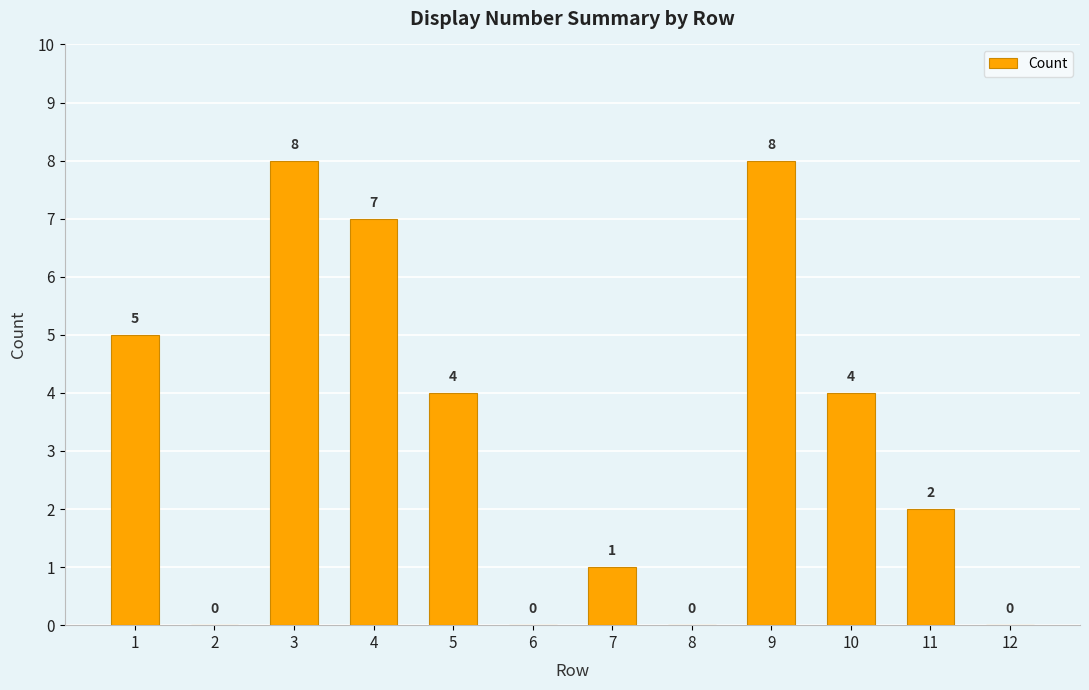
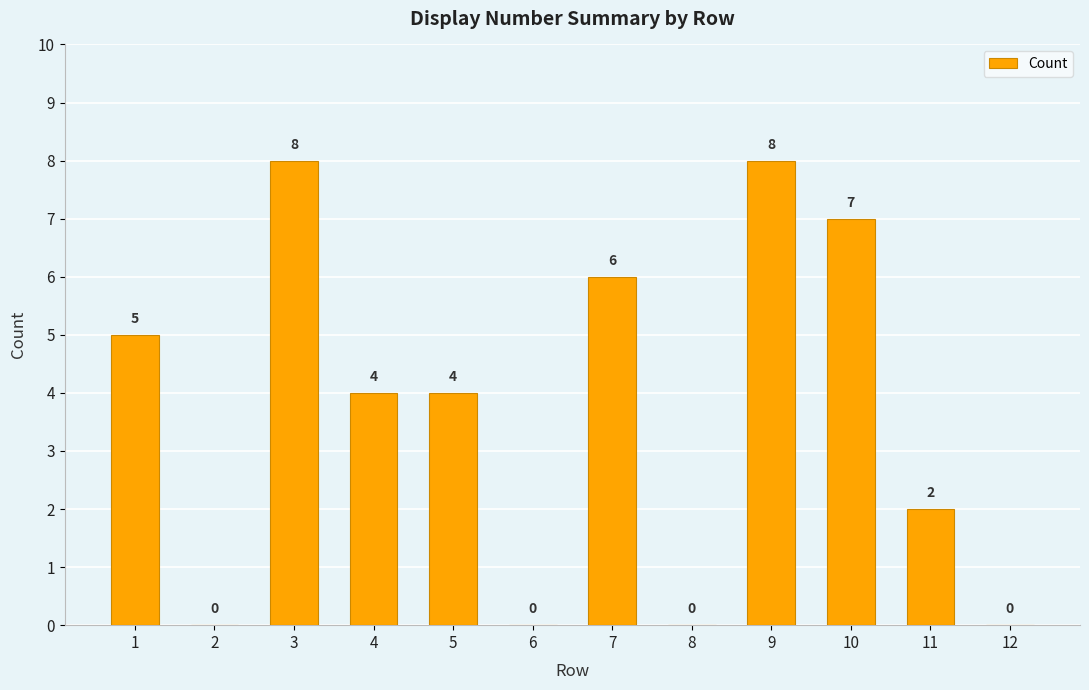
4: 7 -> 4
7: 1 -> 6
10: 4 -> 7
